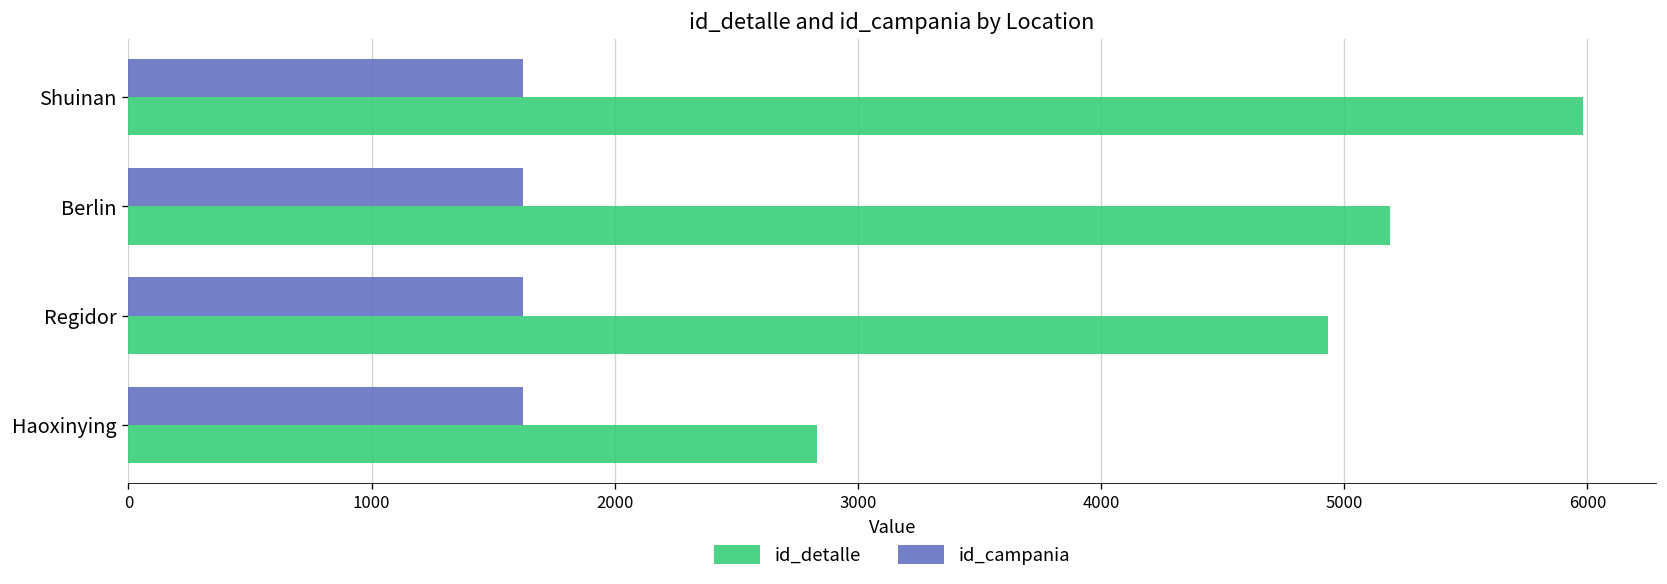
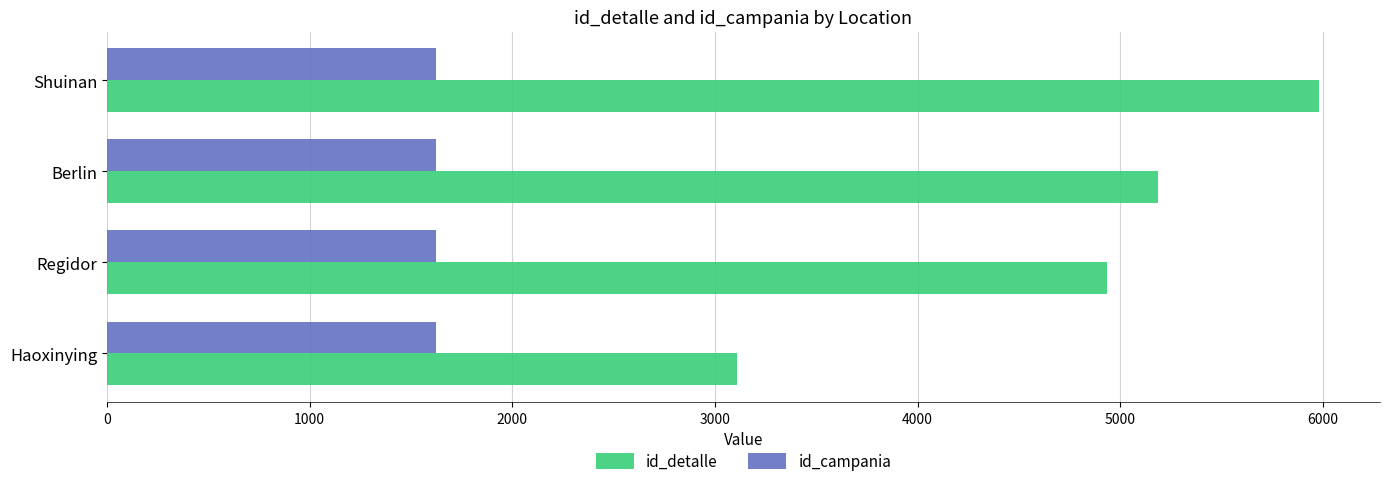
id_detalle, Haoxinying: 2830 -> 3110
